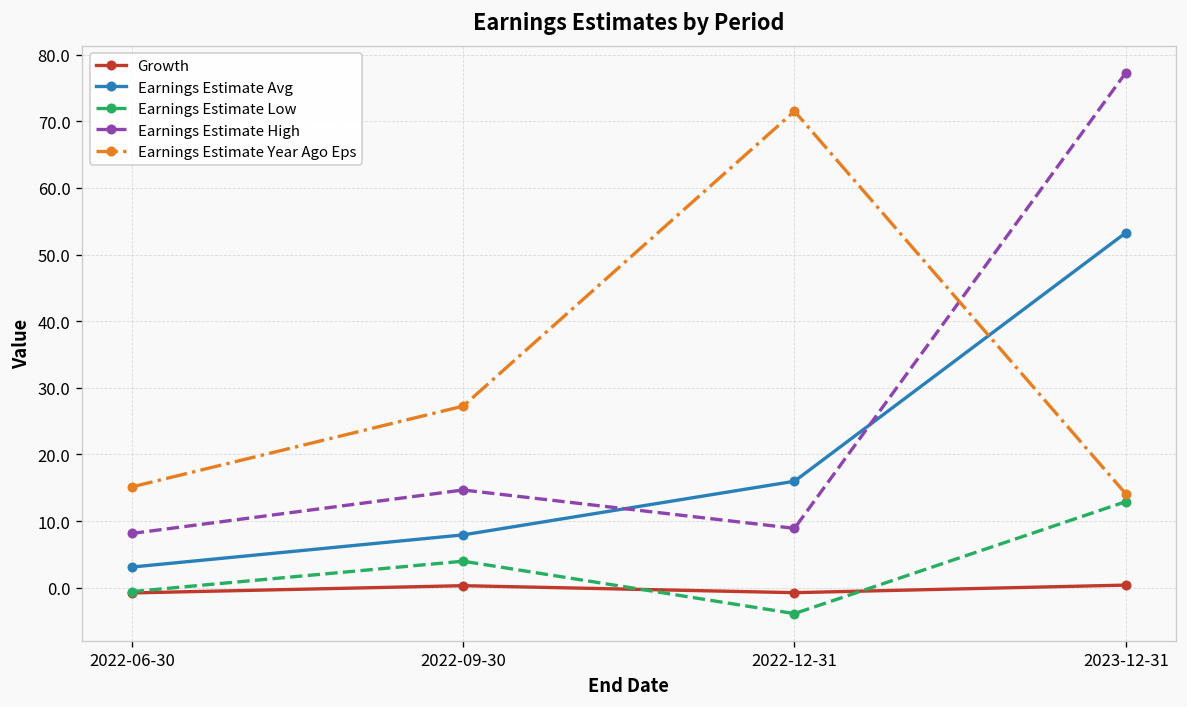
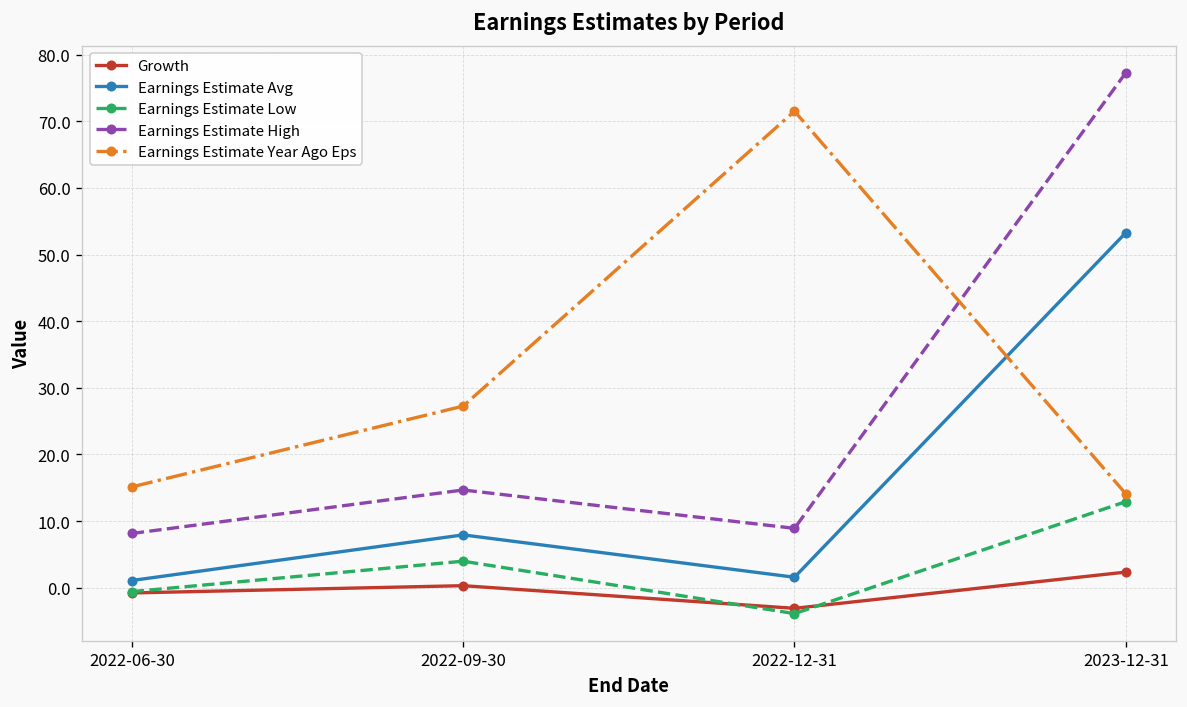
Earnings Estimate Avg, 2022-06-30: 3 -> 1
Growth, 2022-12-31: -1 -> -3
Earnings Estimate Avg, 2022-12-31: 16 -> 2
Growth, 2023-12-31: 0 -> 2
